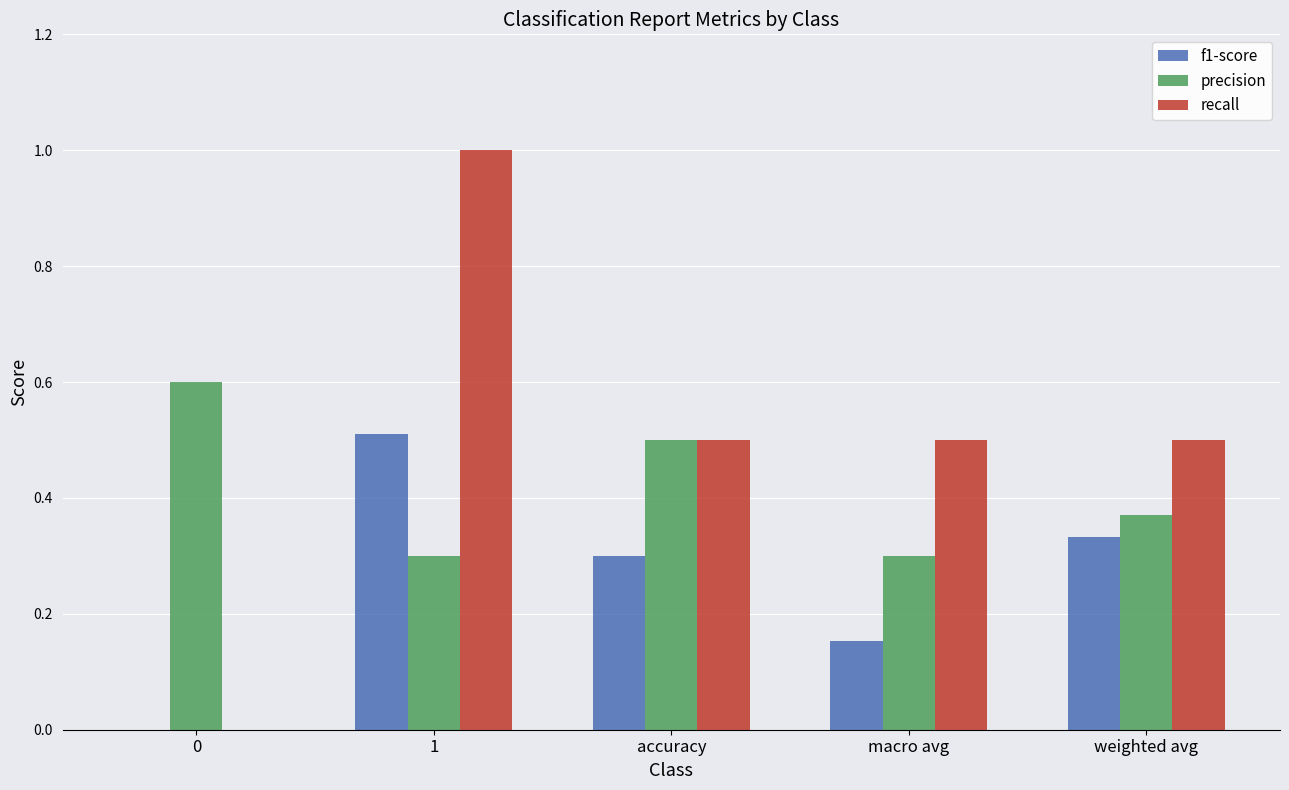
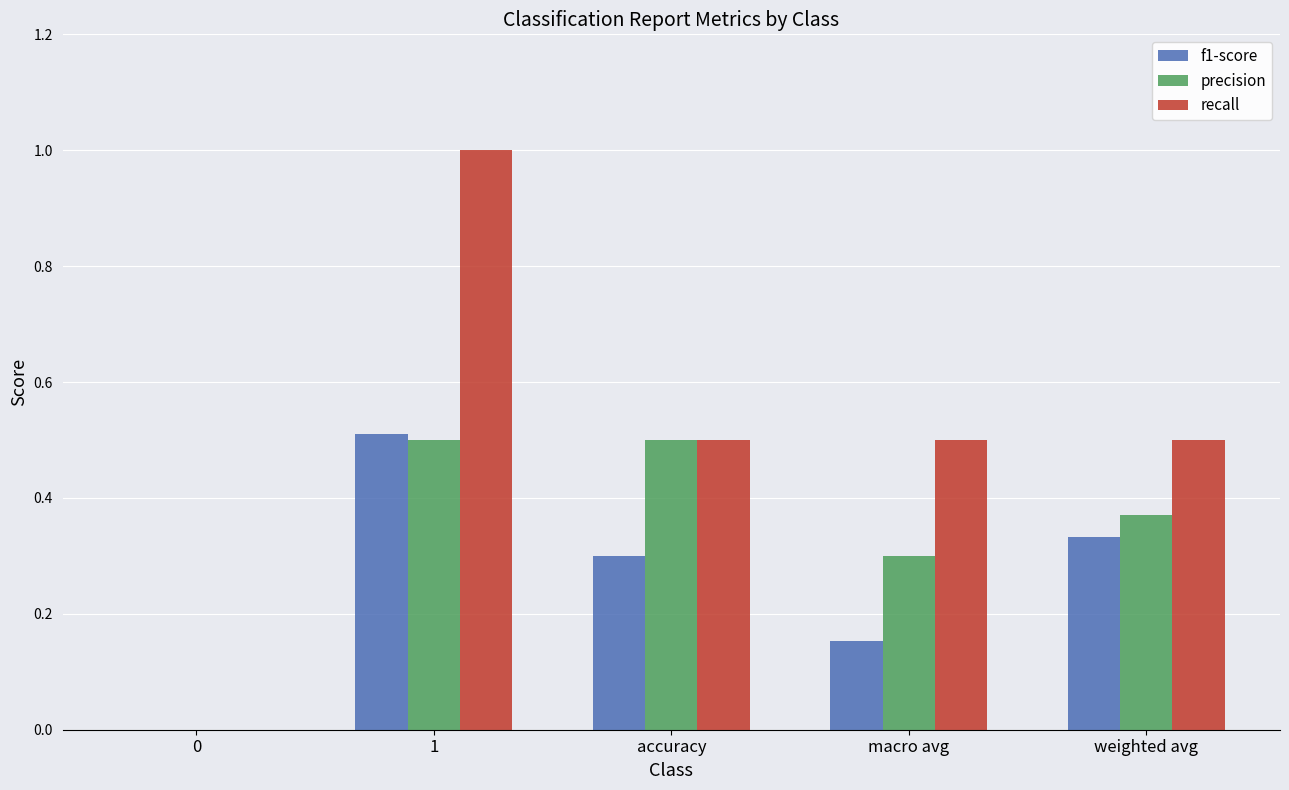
precision, 0: 0.6 -> 0.0
precision, 1: 0.3 -> 0.5
